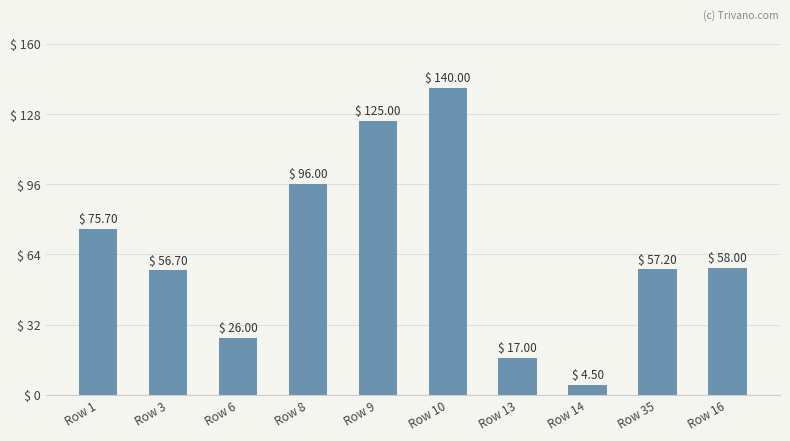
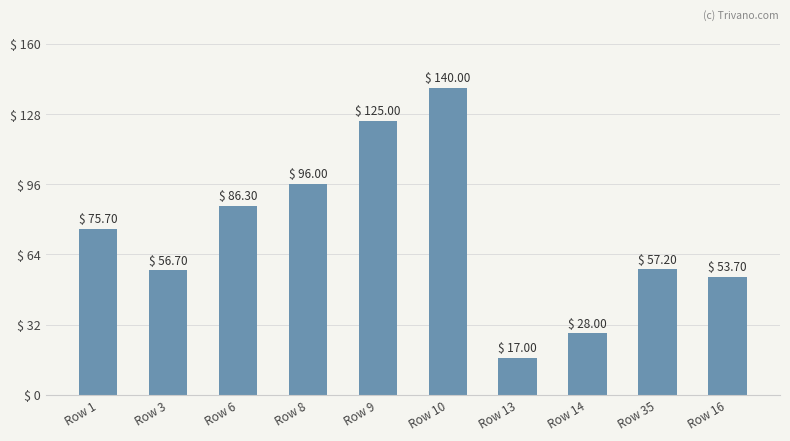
Row 6: 26.00 -> 86.30
Row 14: 4.50 -> 28.00
Row 16: 58.00 -> 53.70
